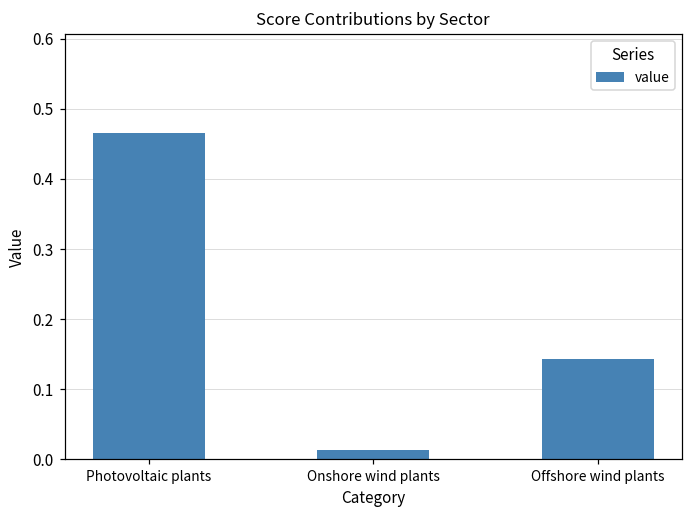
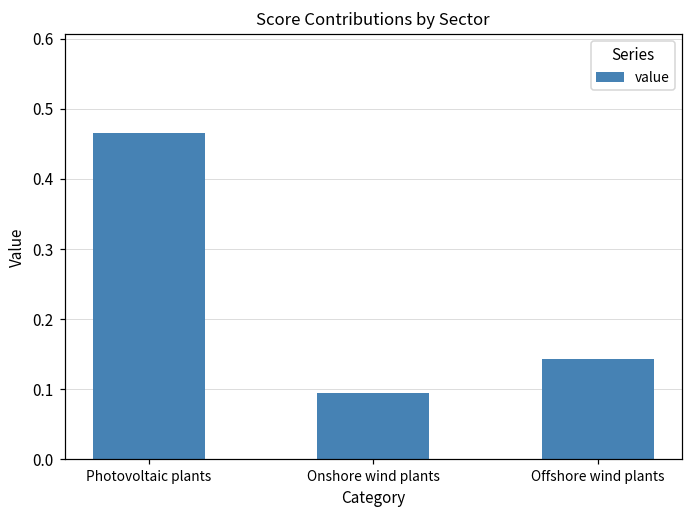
Onshore wind plants: 0.01 -> 0.09
